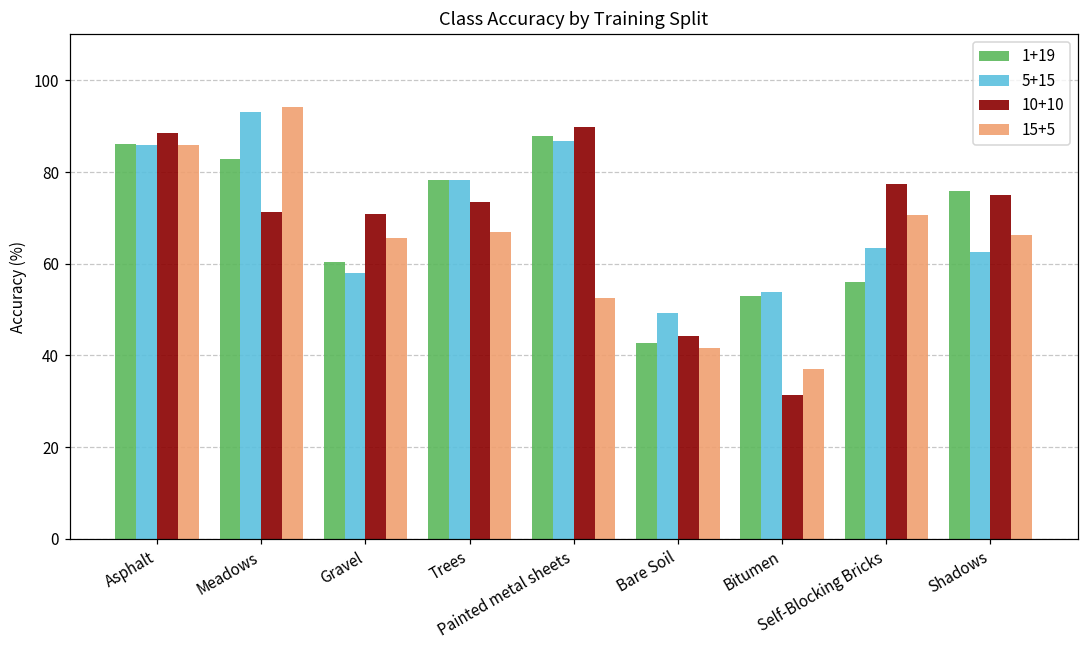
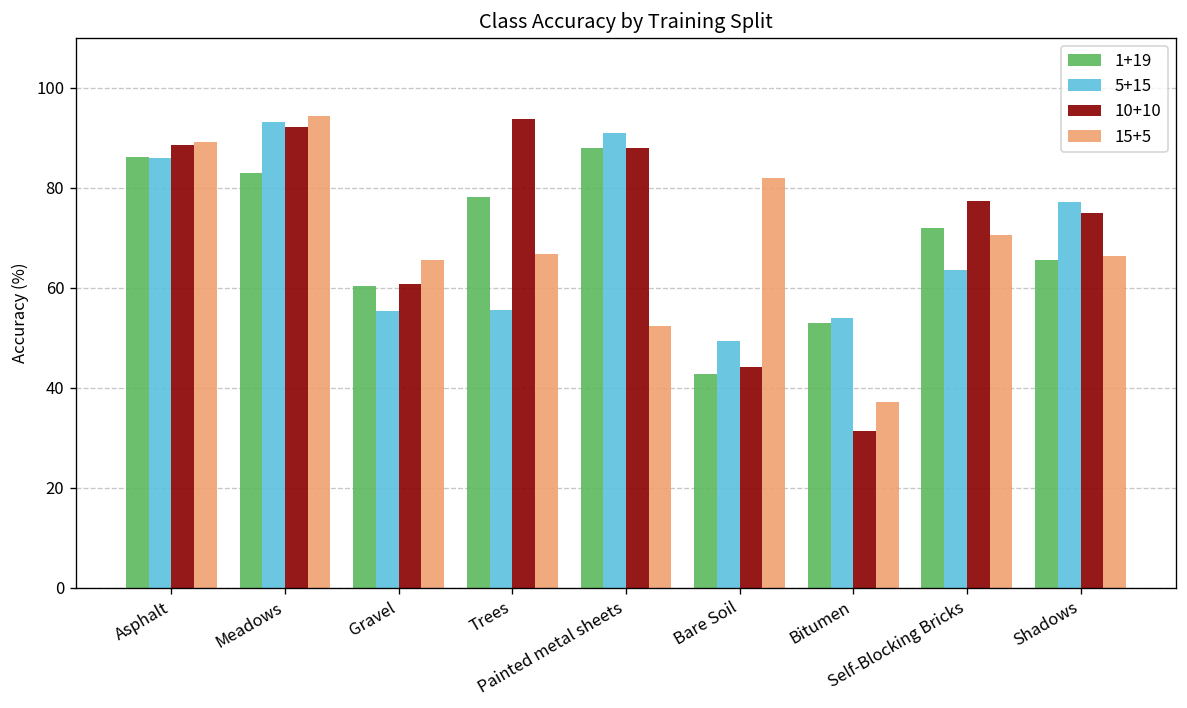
15+5, Asphalt: 86 -> 89
10+10, Meadows: 71 -> 92
5+15, Gravel: 58 -> 55
10+10, Gravel: 71 -> 61
5+15, Trees: 78 -> 56
10+10, Trees: 73 -> 94
5+15, Painted metal sheets: 87 -> 91
10+10, Painted metal sheets: 90 -> 88
15+5, Bare Soil: 42 -> 82
1+19, Self-Blocking Bricks: 56 -> 72
1+19, Shadows: 76 -> 66
5+15, Shadows: 62 -> 77
